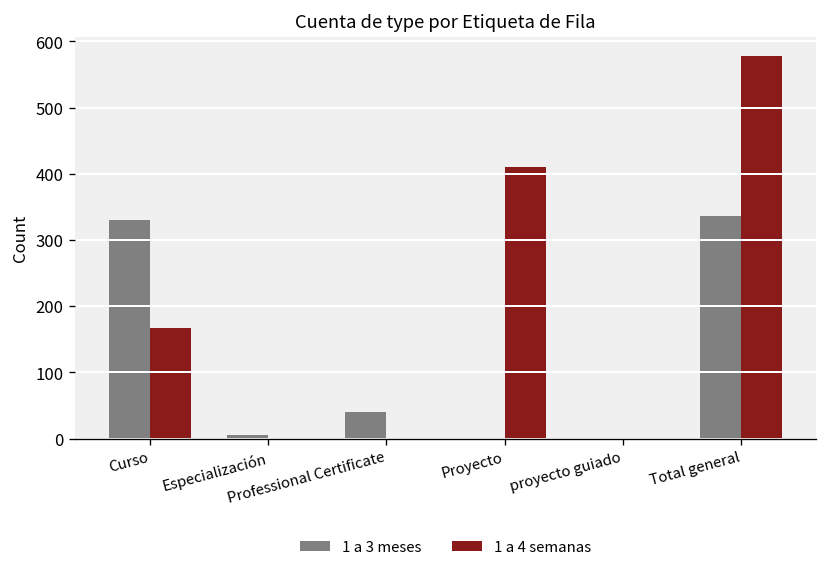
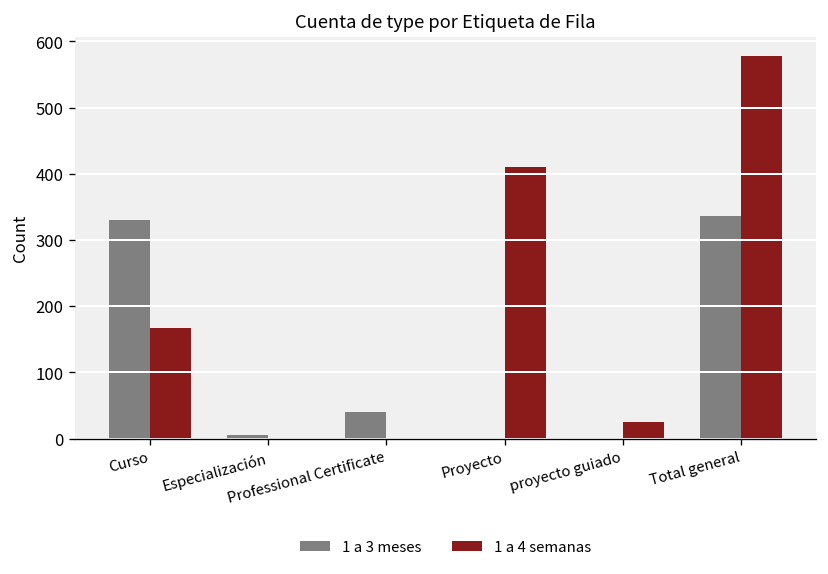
1 a 4 semanas, proyecto guiado: 0 -> 30
